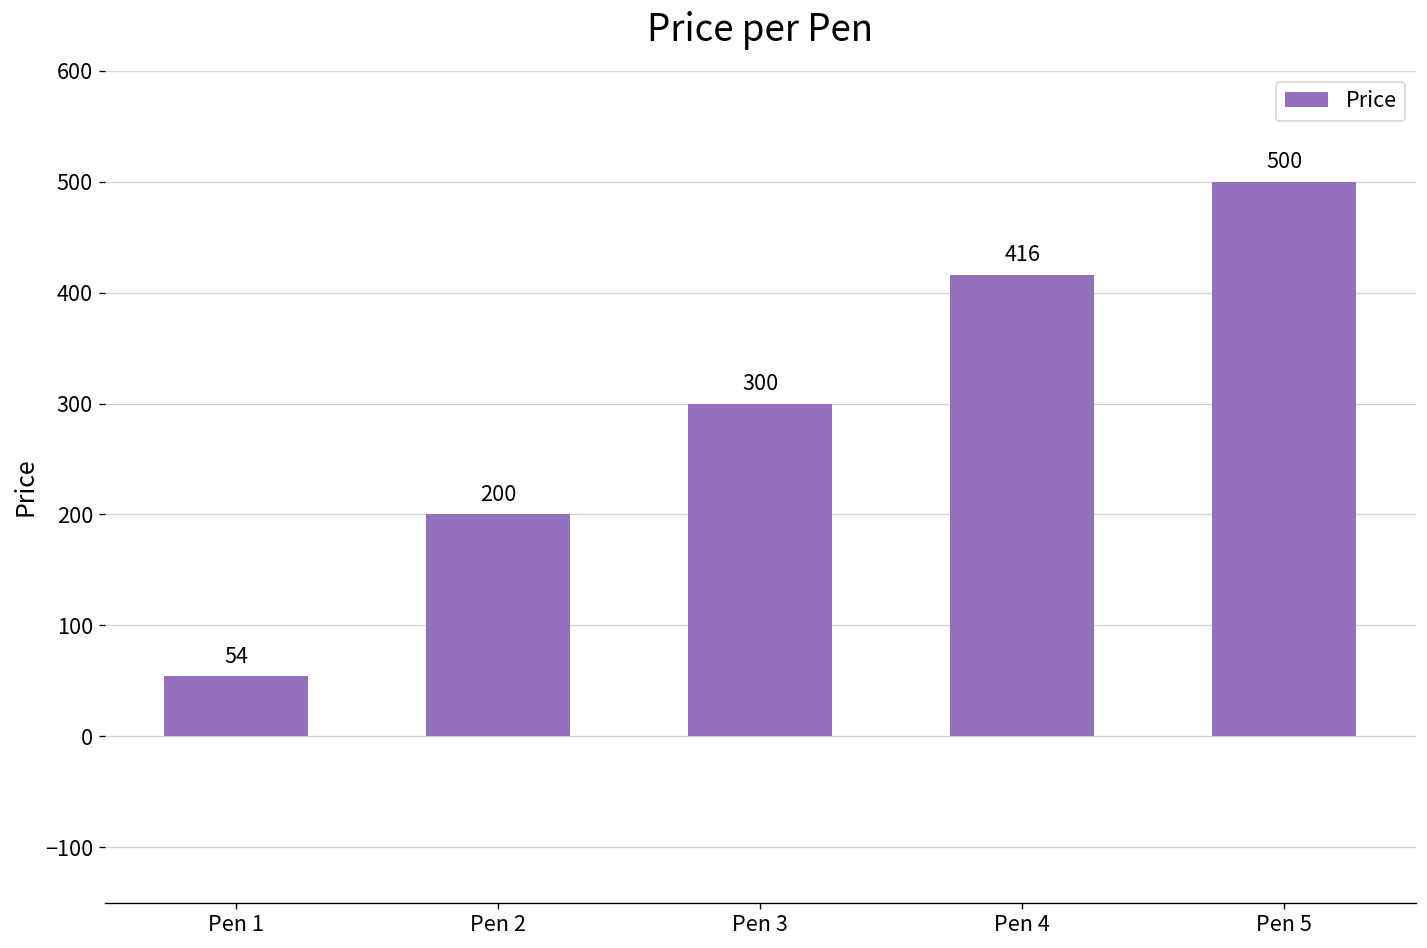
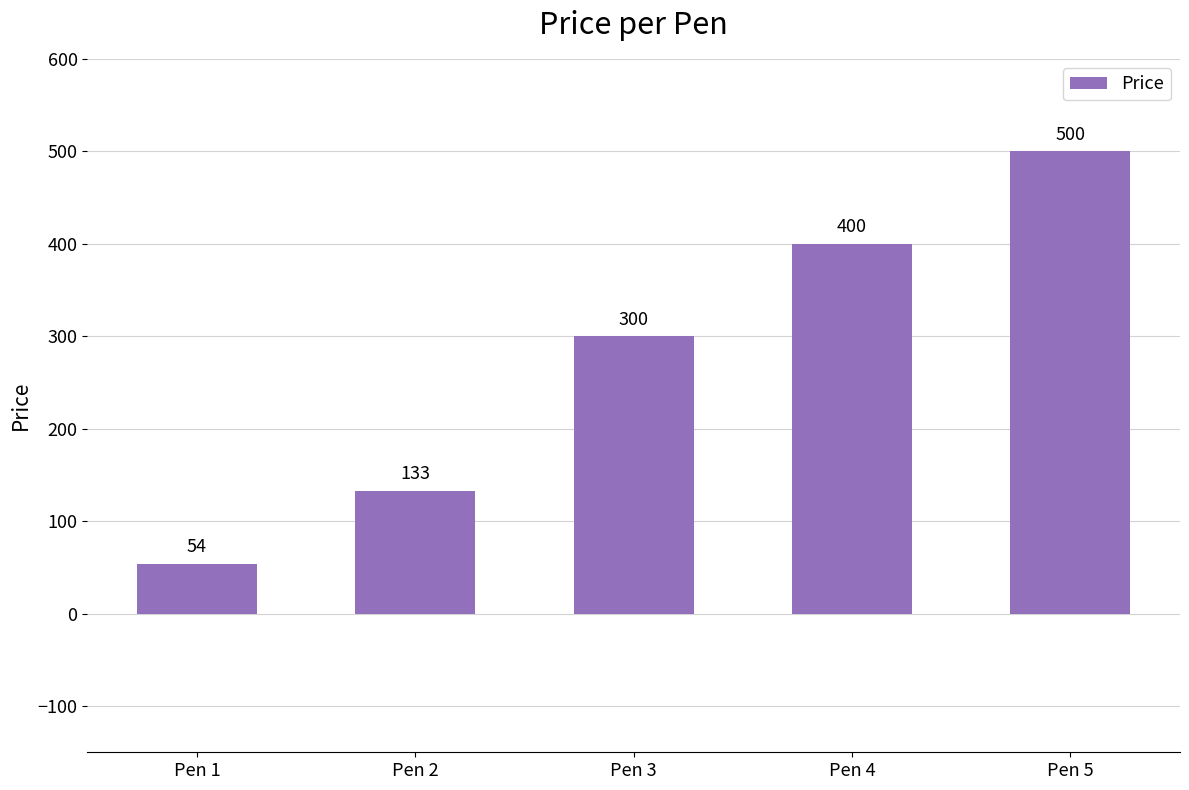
Pen 2: 200 -> 133
Pen 4: 416 -> 400
